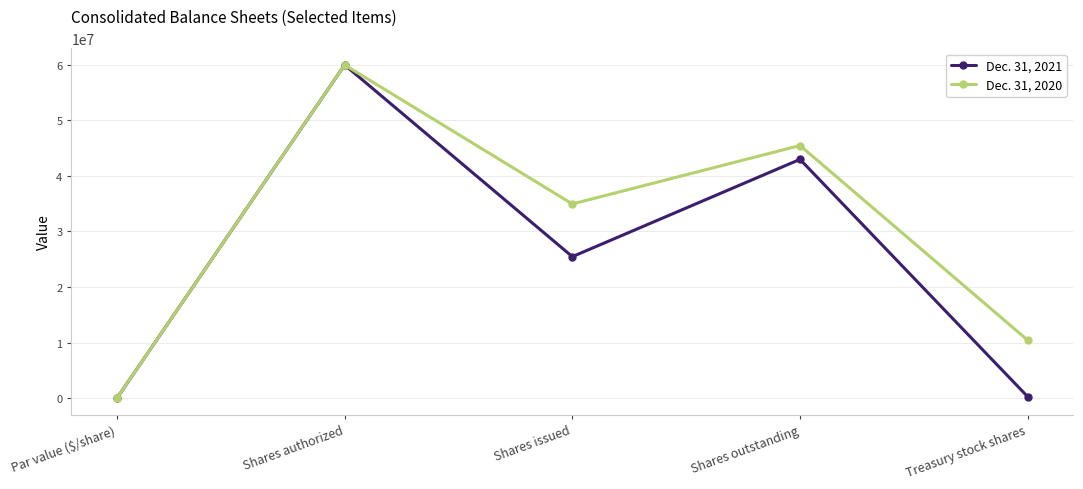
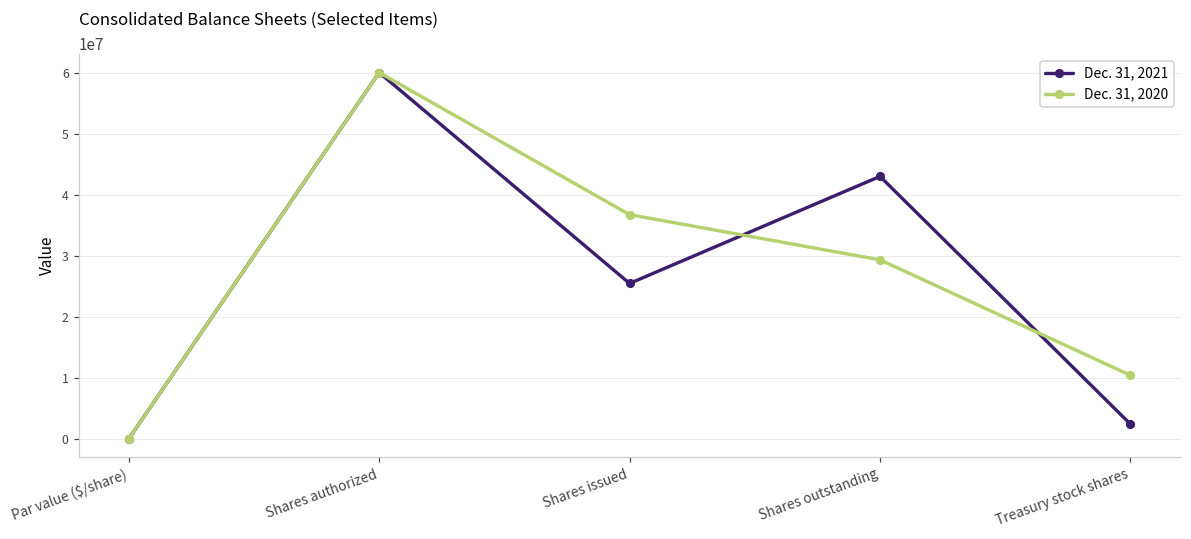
Dec. 31, 2020, Shares issued: 35000000 -> 37000000
Dec. 31, 2020, Shares outstanding: 45000000 -> 29000000
Dec. 31, 2021, Treasury stock shares: 0 -> 2000000
